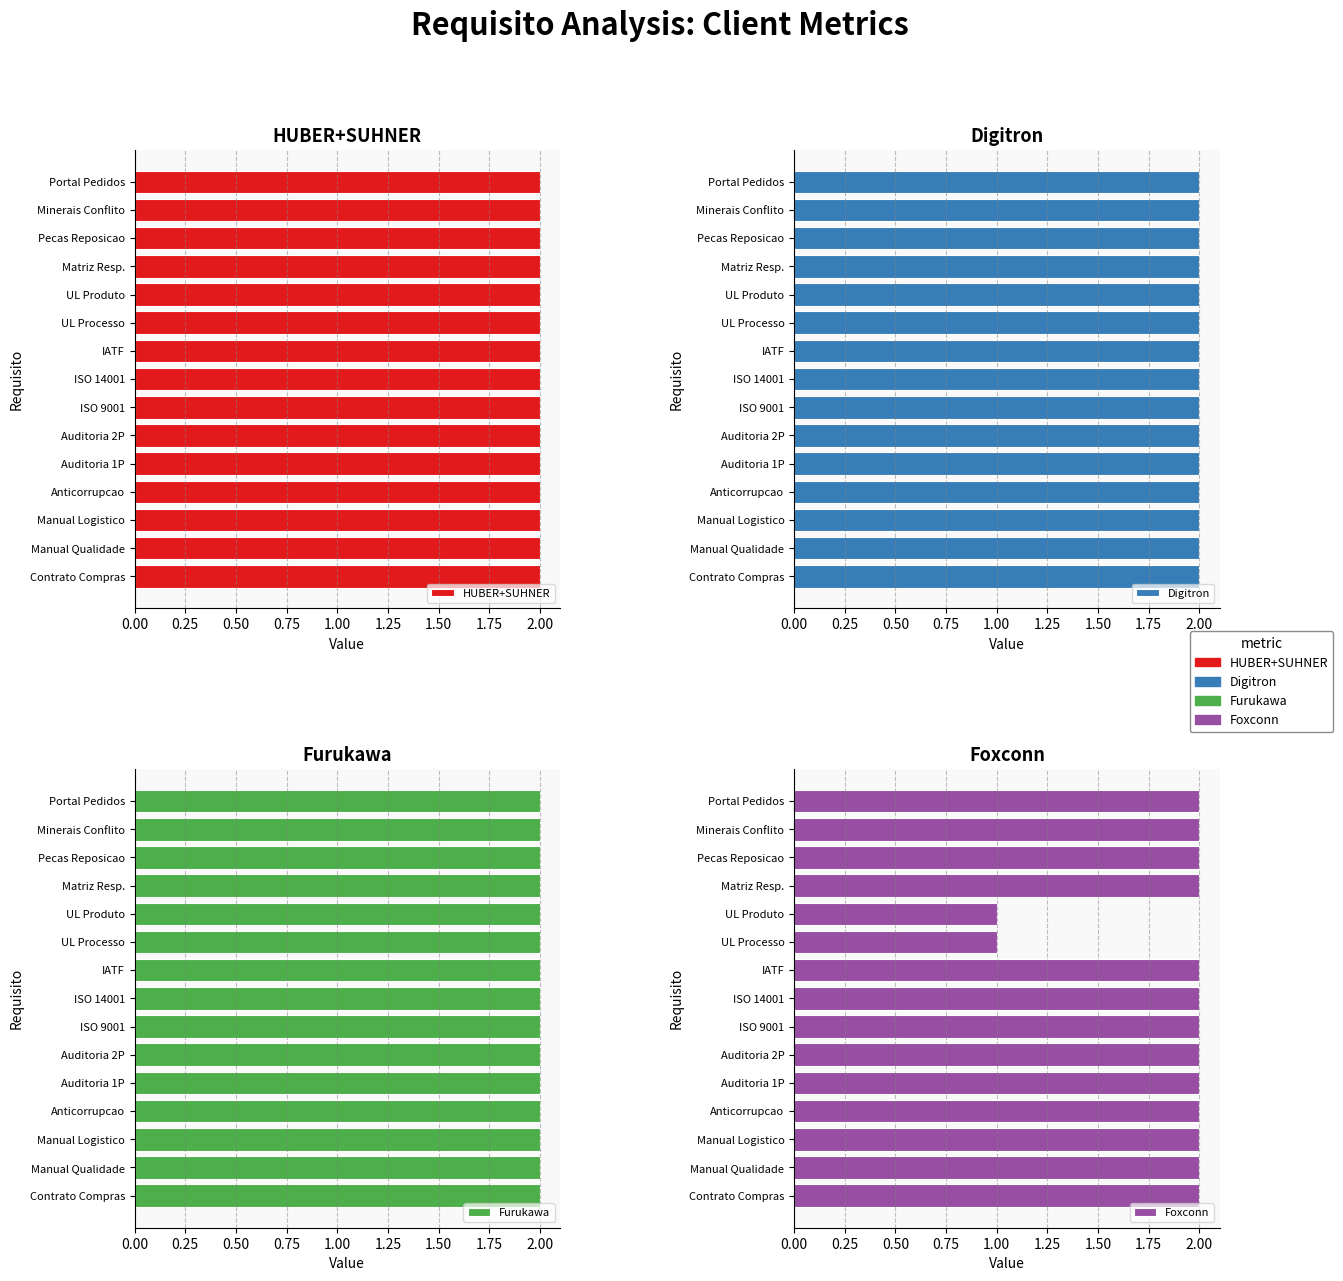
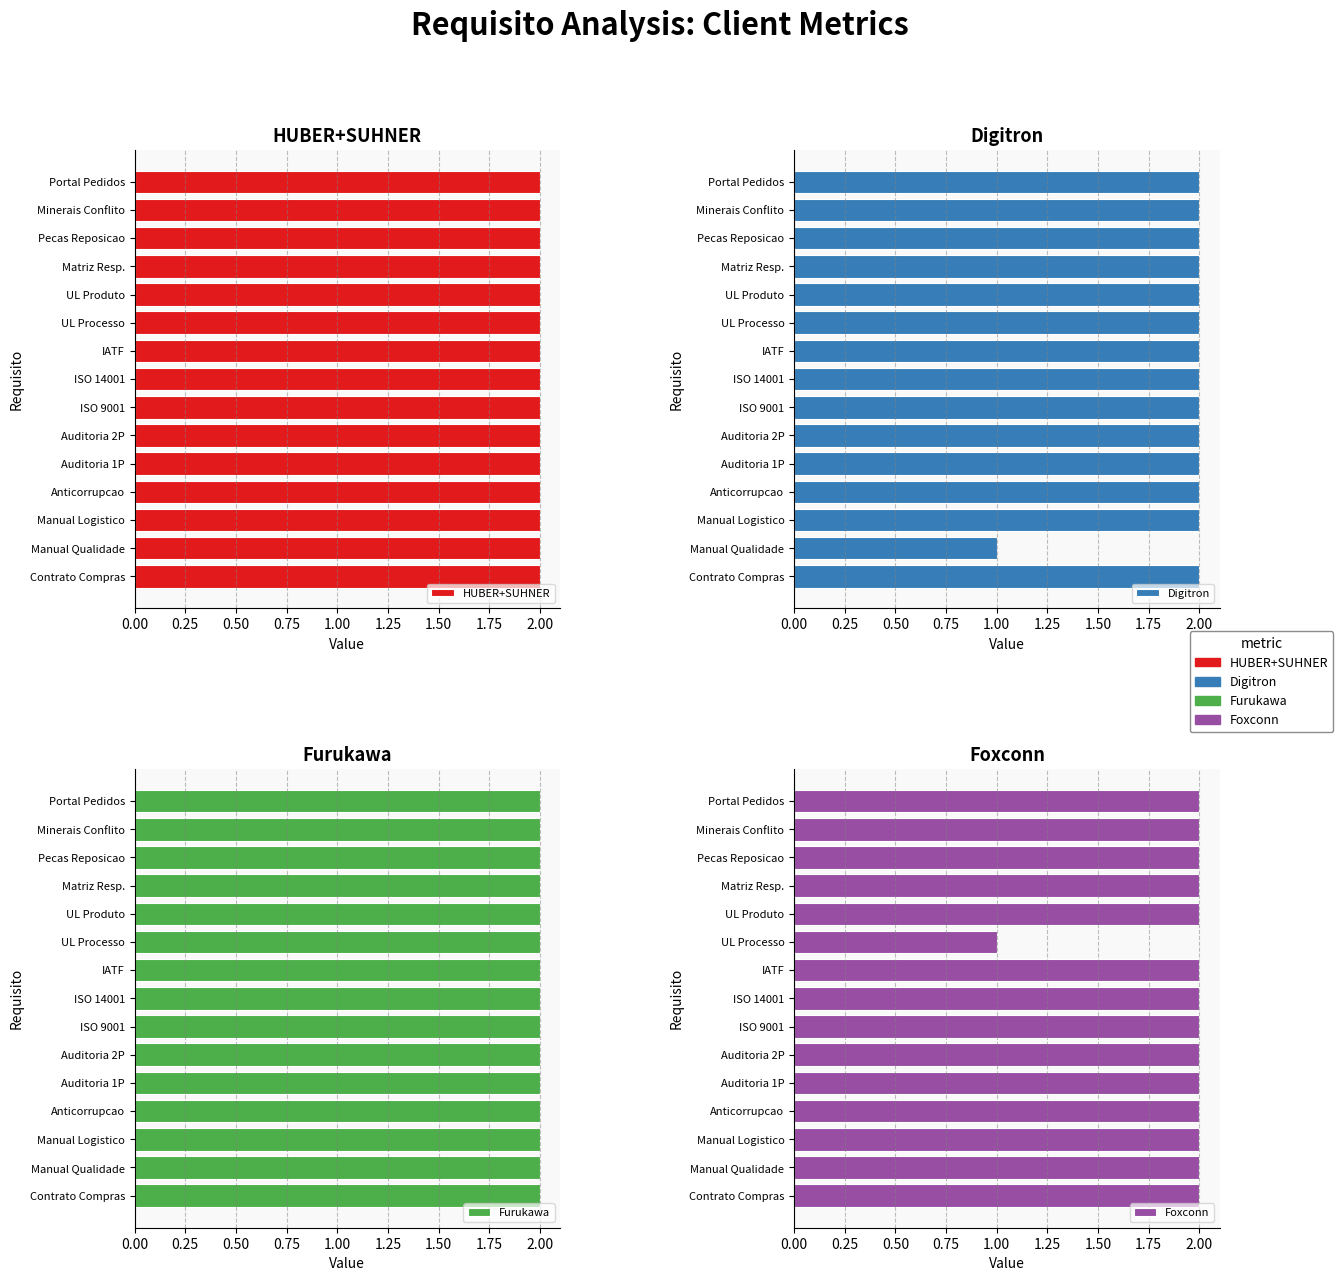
Digitron, Manual Qualidade: 2 -> 1
Foxconn, UL Produto: 1 -> 2
